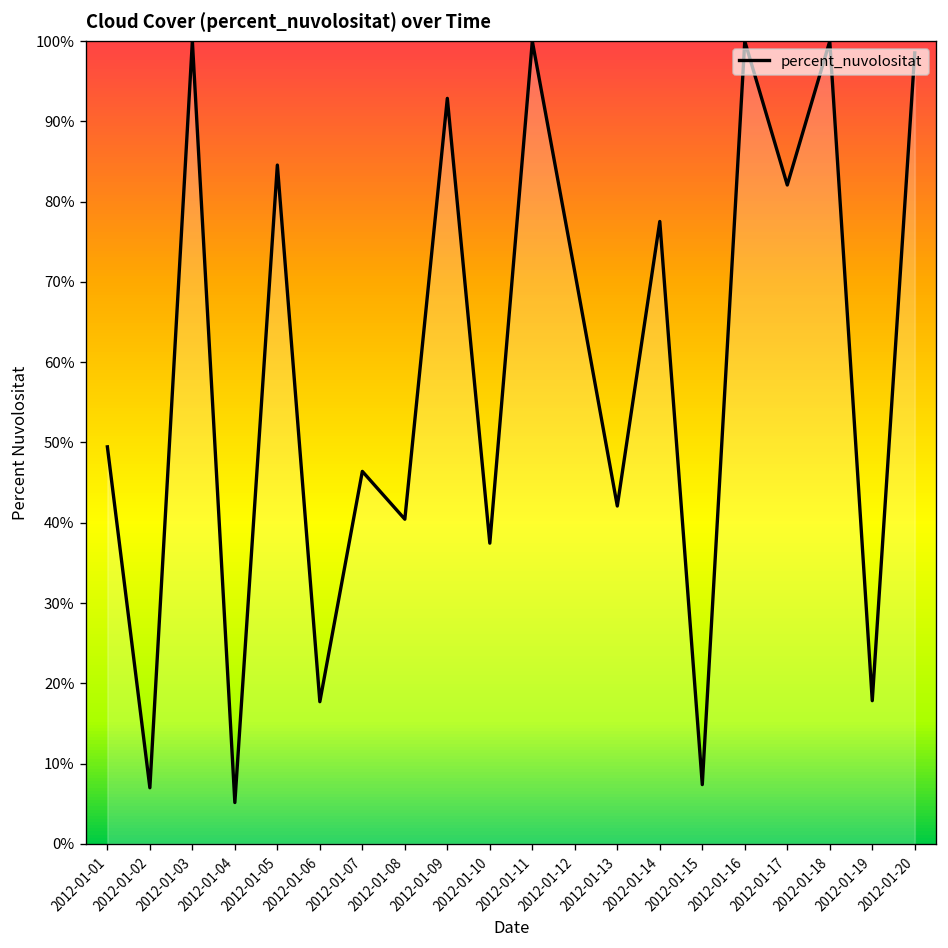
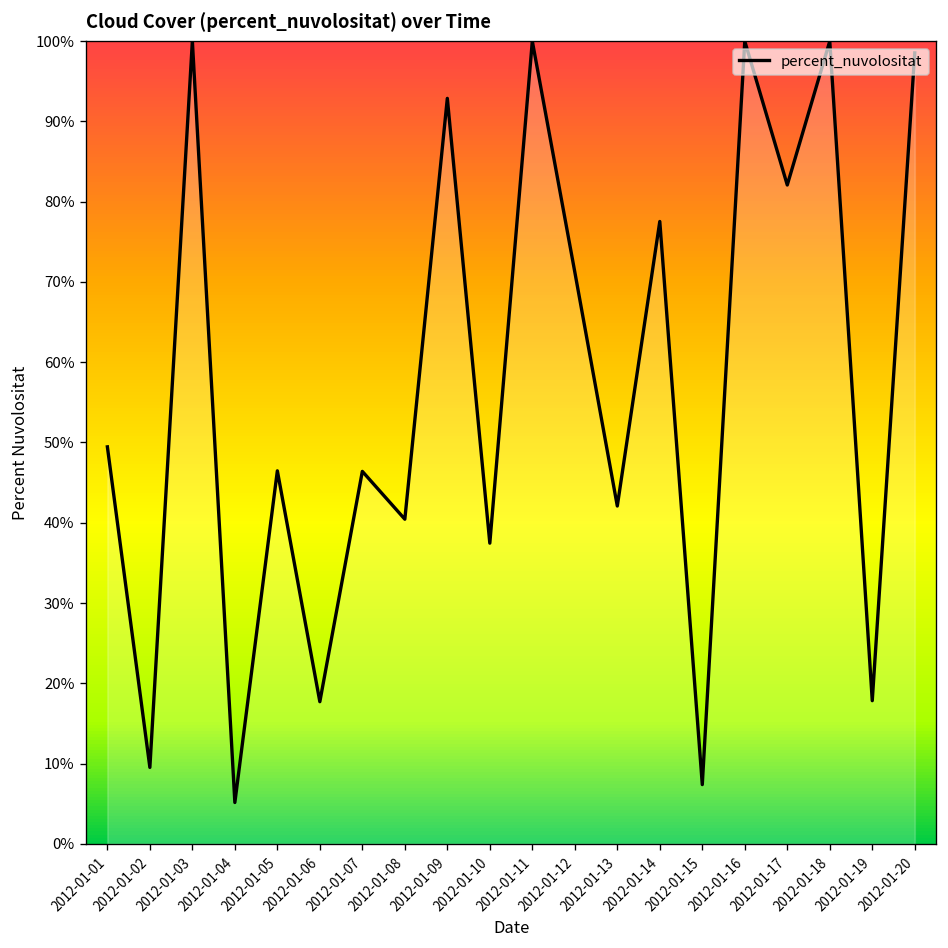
2012-01-02: 7% -> 10%
2012-01-05: 85% -> 46%
